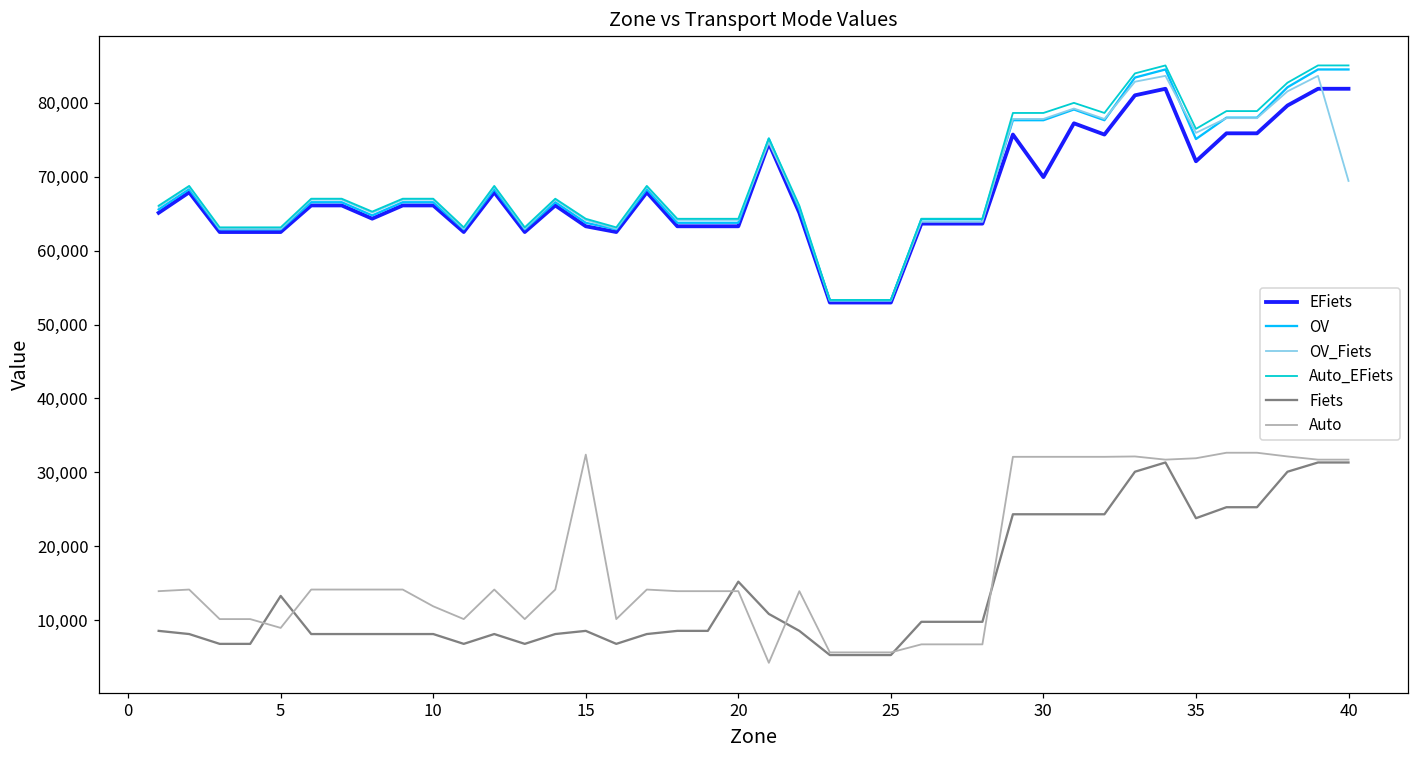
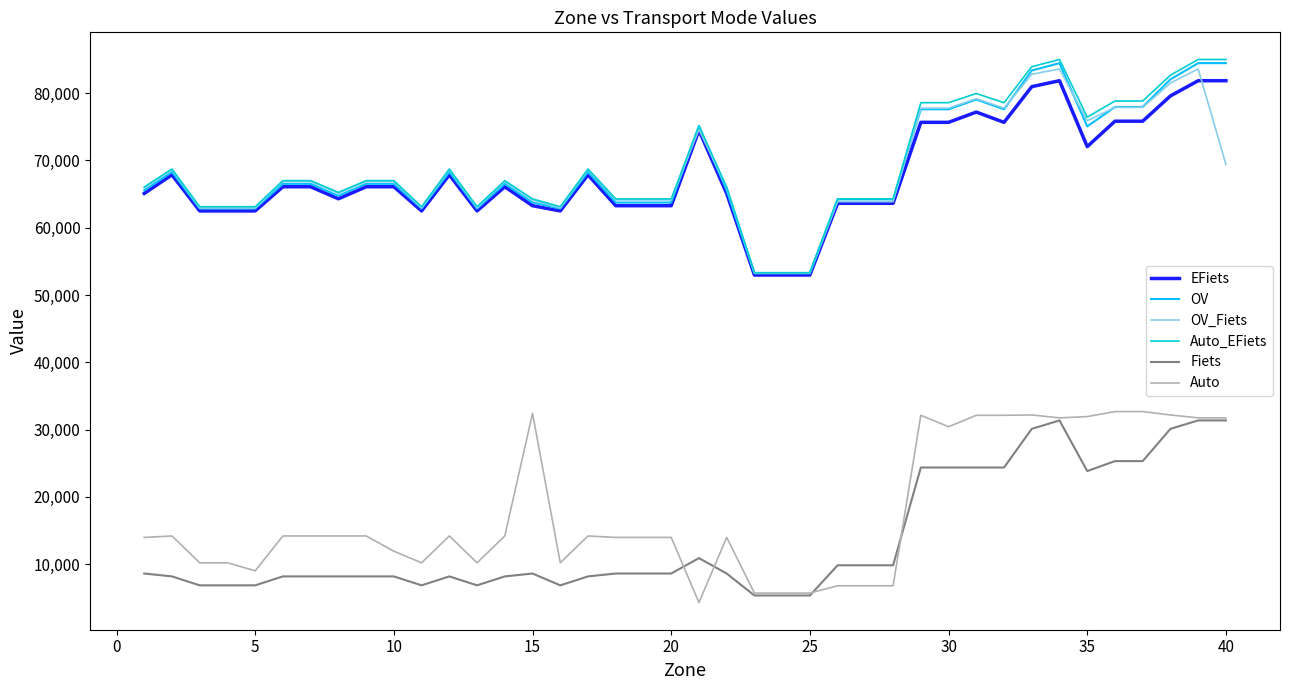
Fiets, 5: 13,000 -> 7,000
Fiets, 20: 15,000 -> 9,000
EFiets, 30: 70,000 -> 76,000
Auto, 30: 32,000 -> 30,000
